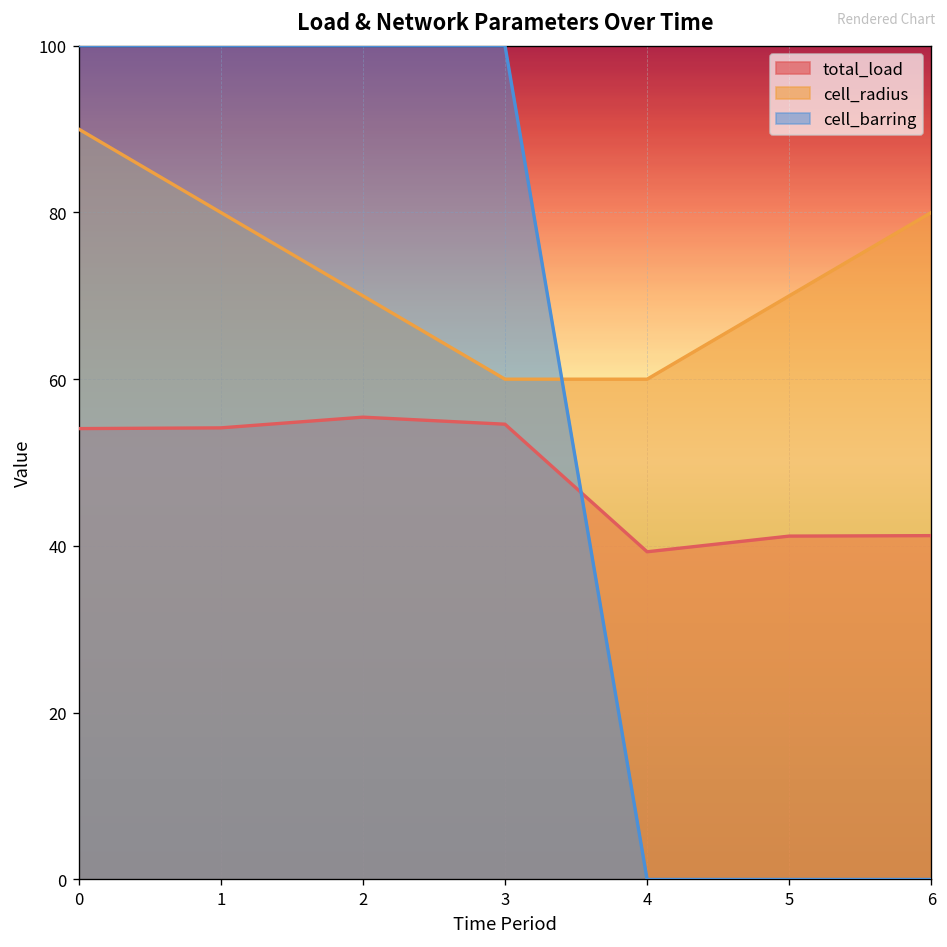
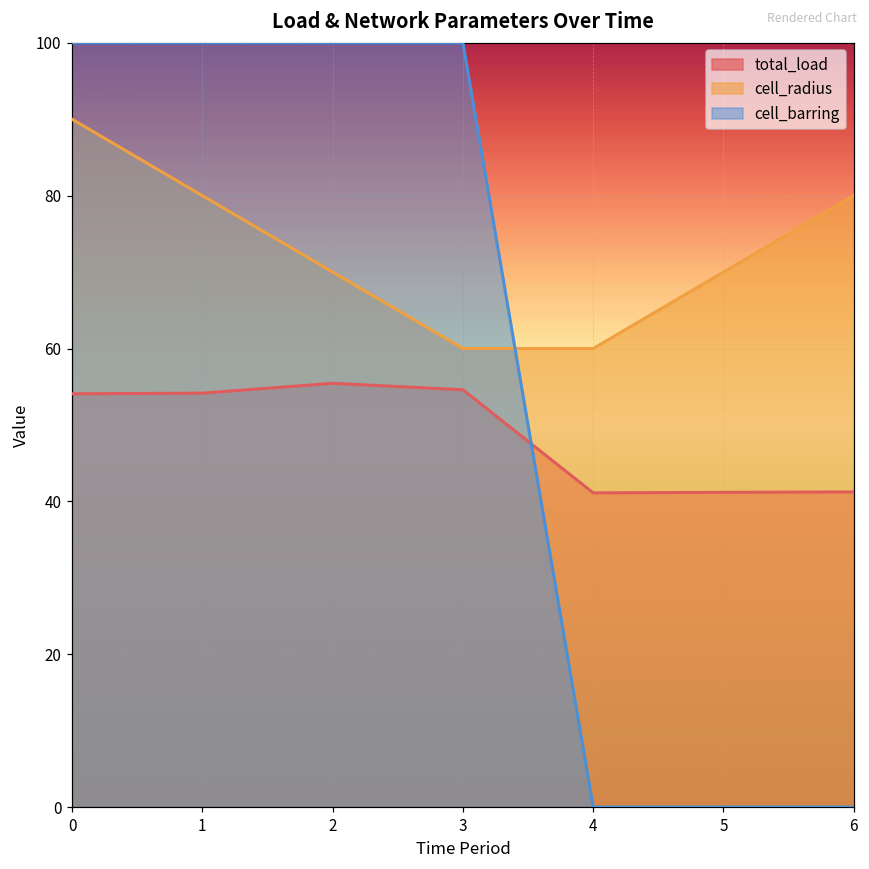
total_load, 4: 39 -> 41
